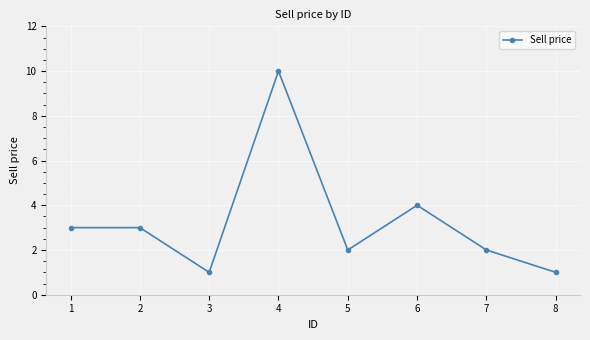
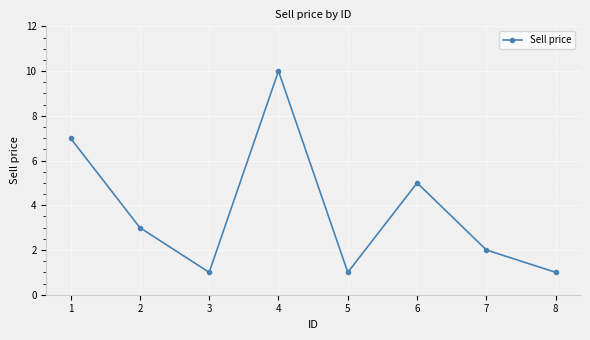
1: 3 -> 7
5: 2 -> 1
6: 4 -> 5
